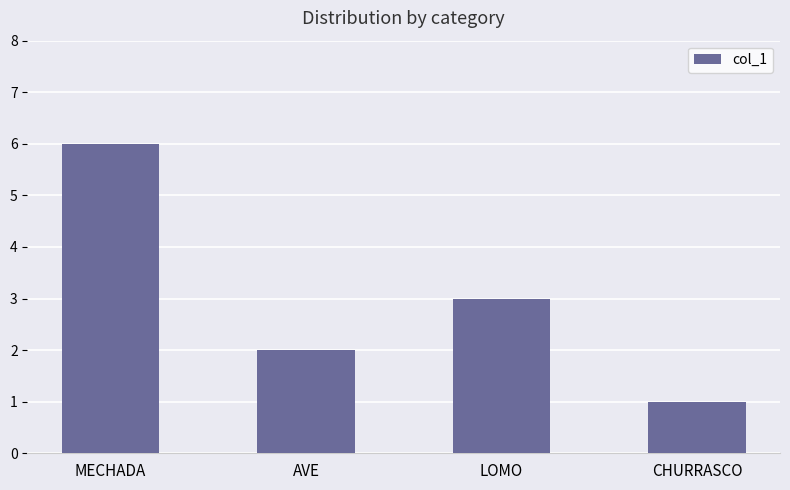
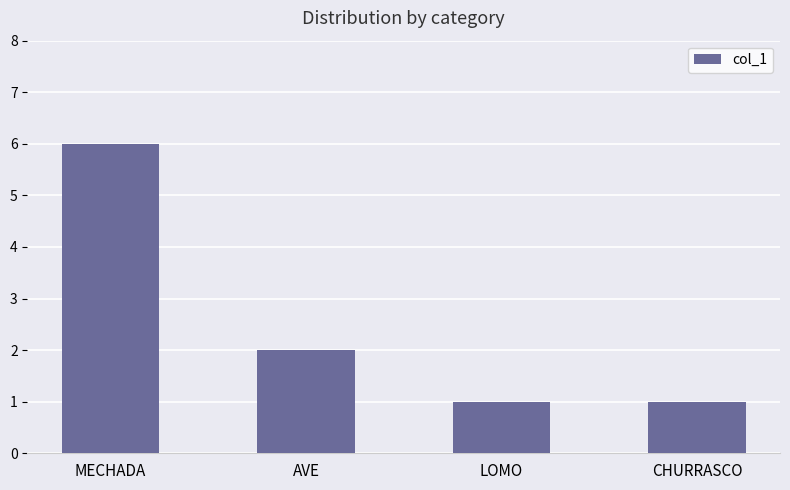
LOMO: 3 -> 1
